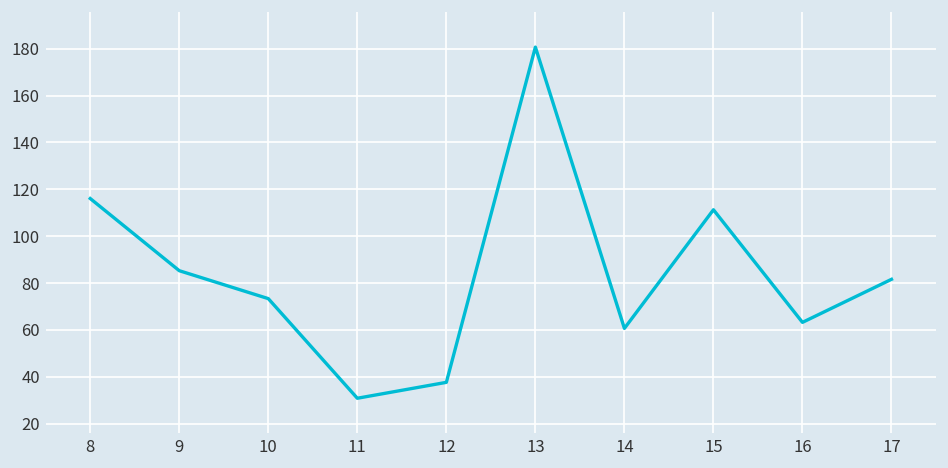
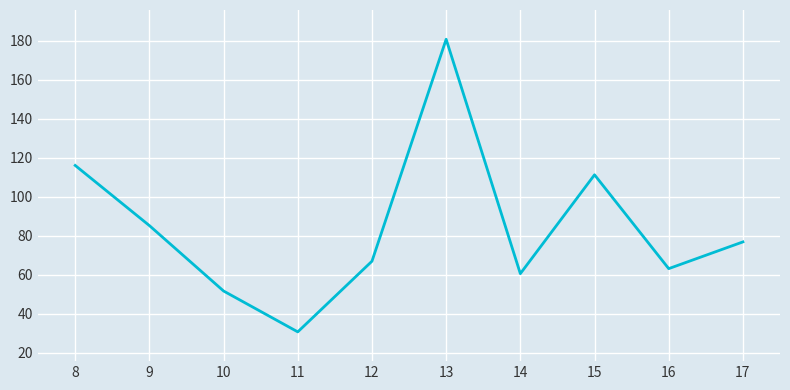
10: 73 -> 52
12: 38 -> 67
17: 82 -> 77
